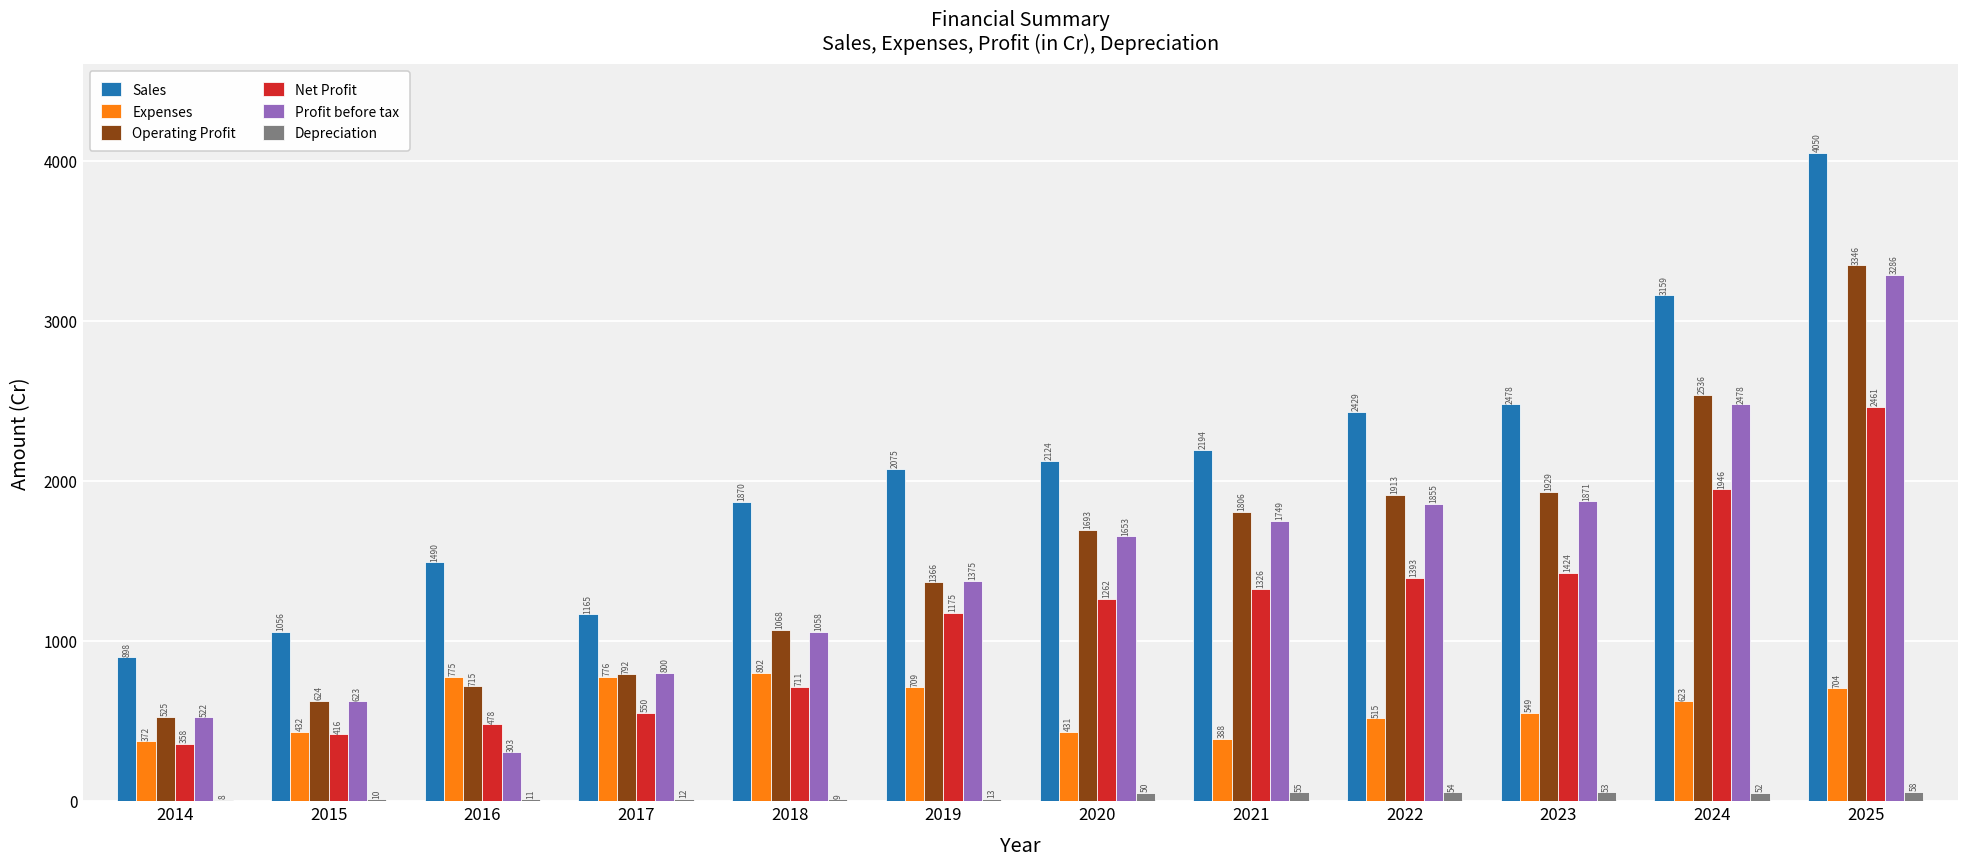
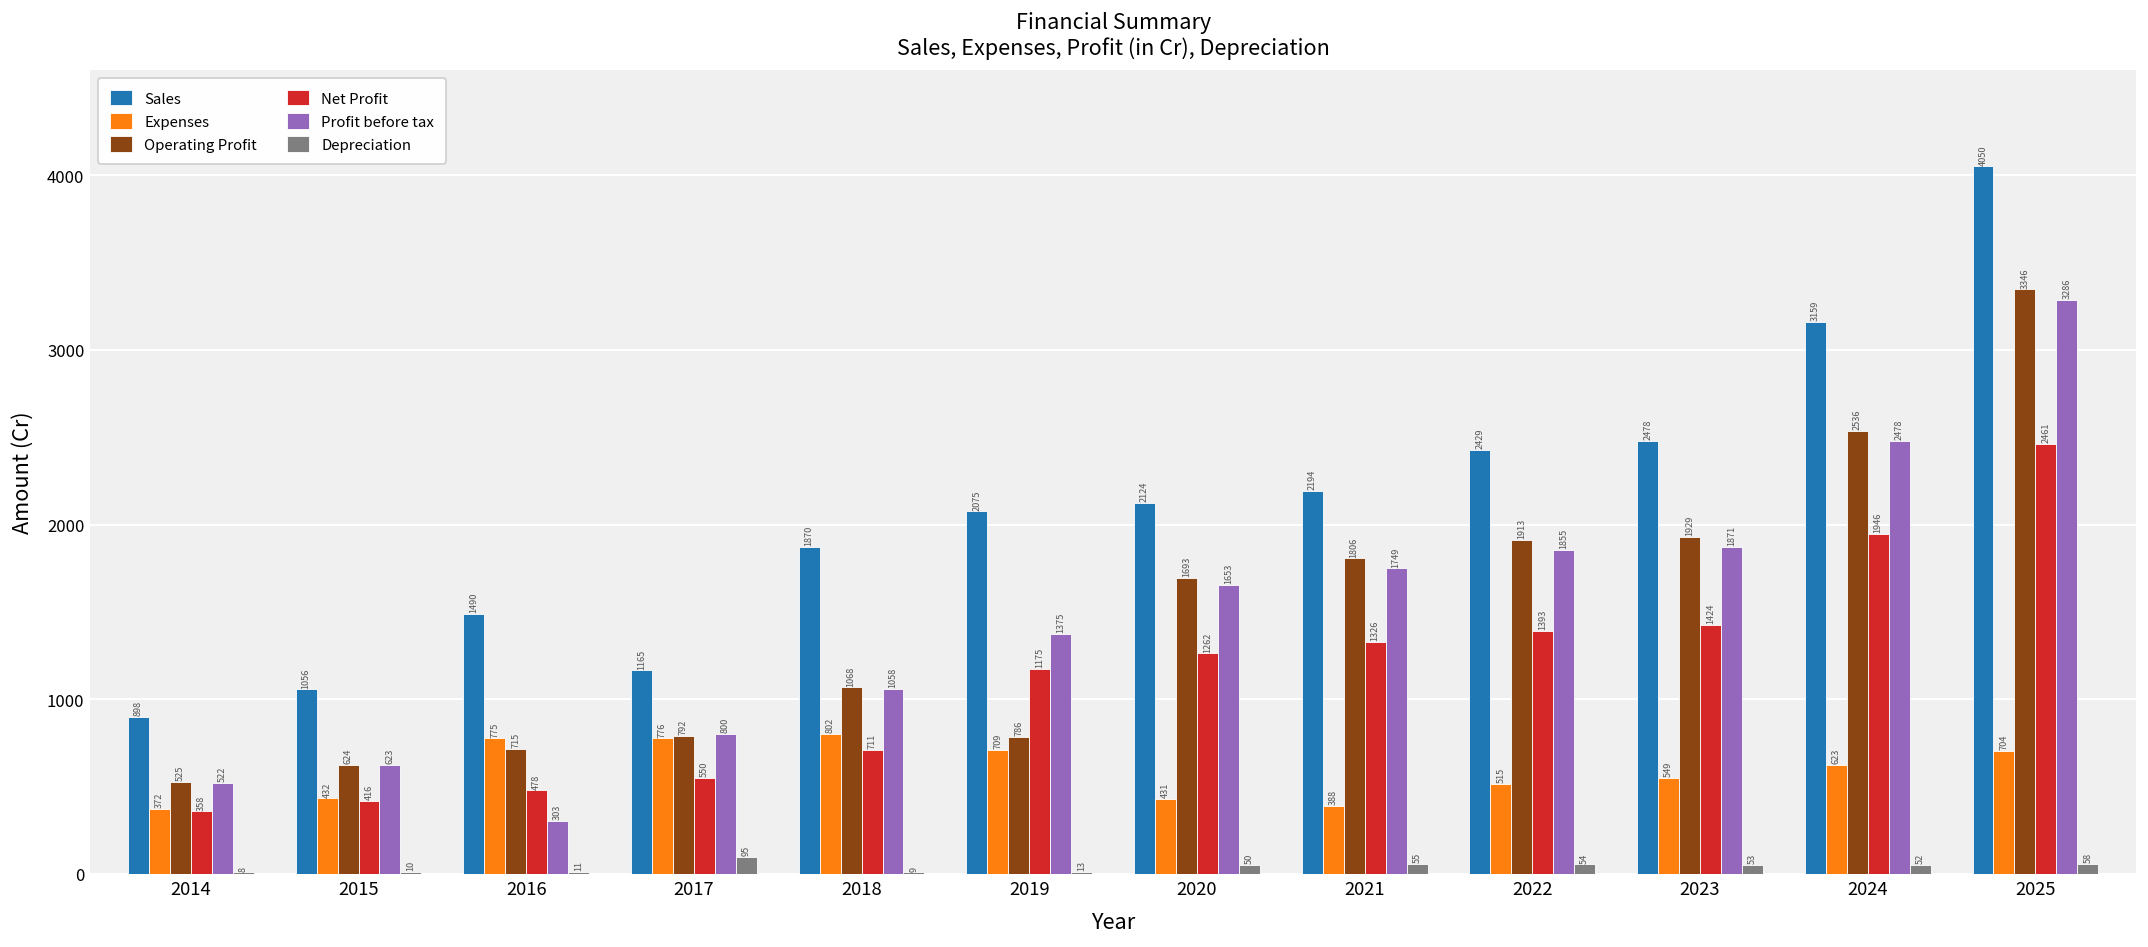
Depreciation, 2017: 12 -> 95
Operating Profit, 2019: 1366 -> 786
